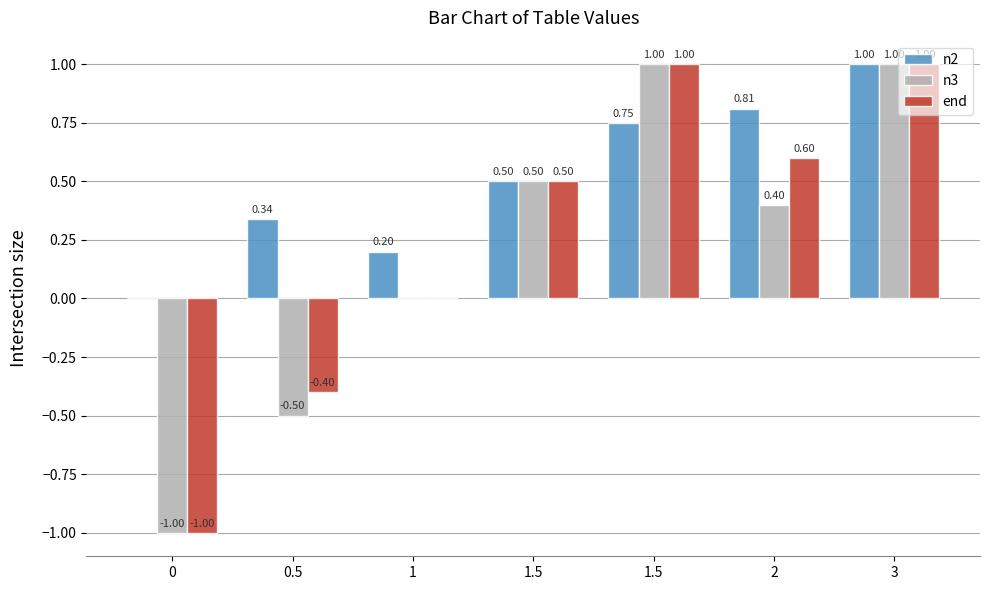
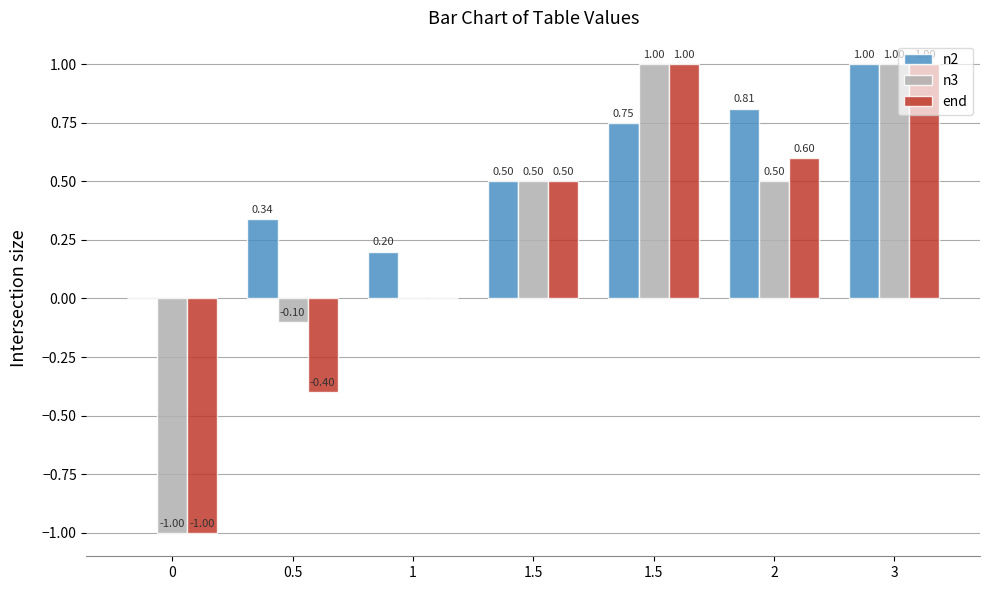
n3, 0.5: -0.50 -> -0.10
n3, 2: 0.40 -> 0.50
